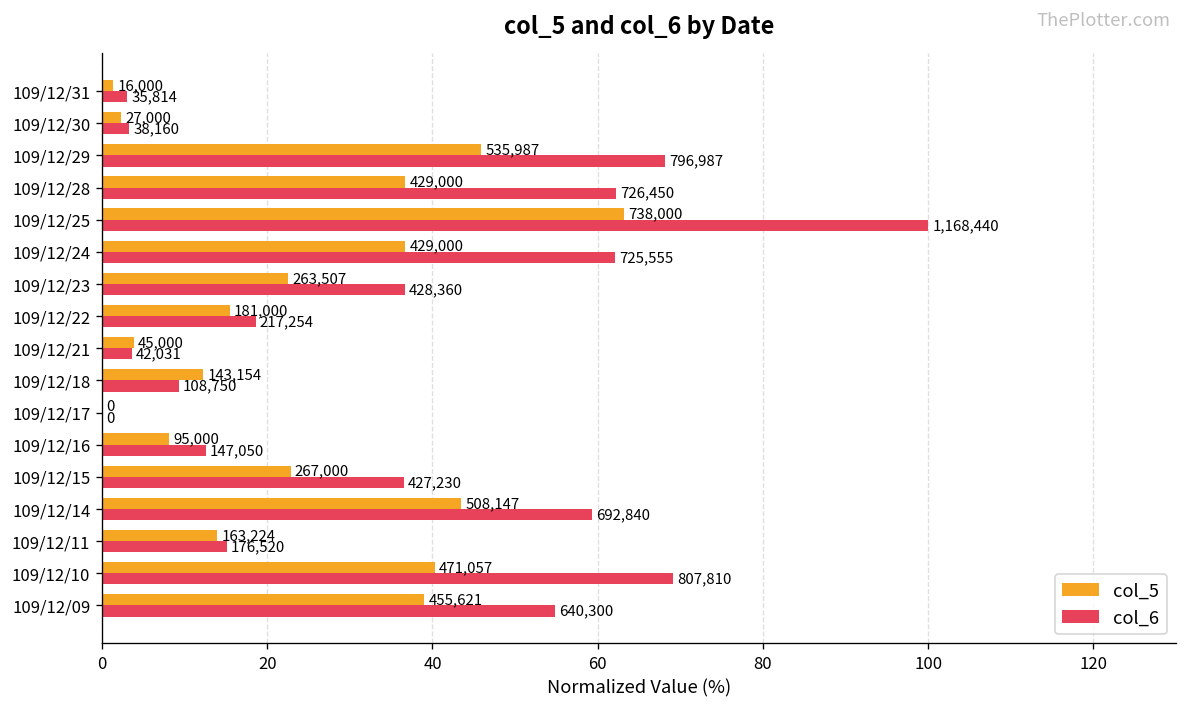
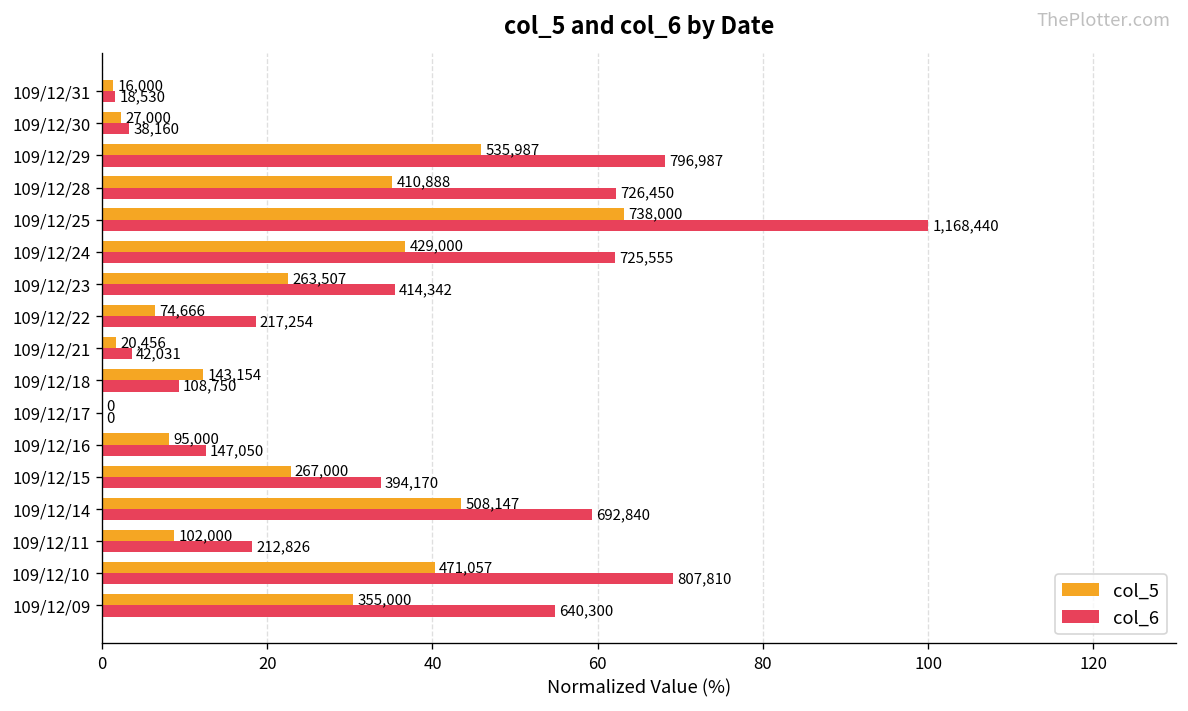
col_6, 109/12/31: 35,814 -> 18,530
col_5, 109/12/28: 429,000 -> 410,888
col_6, 109/12/23: 428,360 -> 414,342
col_5, 109/12/22: 181,000 -> 74,666
col_5, 109/12/21: 45,000 -> 20,456
col_6, 109/12/15: 427,230 -> 394,170
col_5, 109/12/11: 163,224 -> 102,000
col_6, 109/12/11: 176,520 -> 212,826
col_5, 109/12/09: 455,621 -> 355,000
